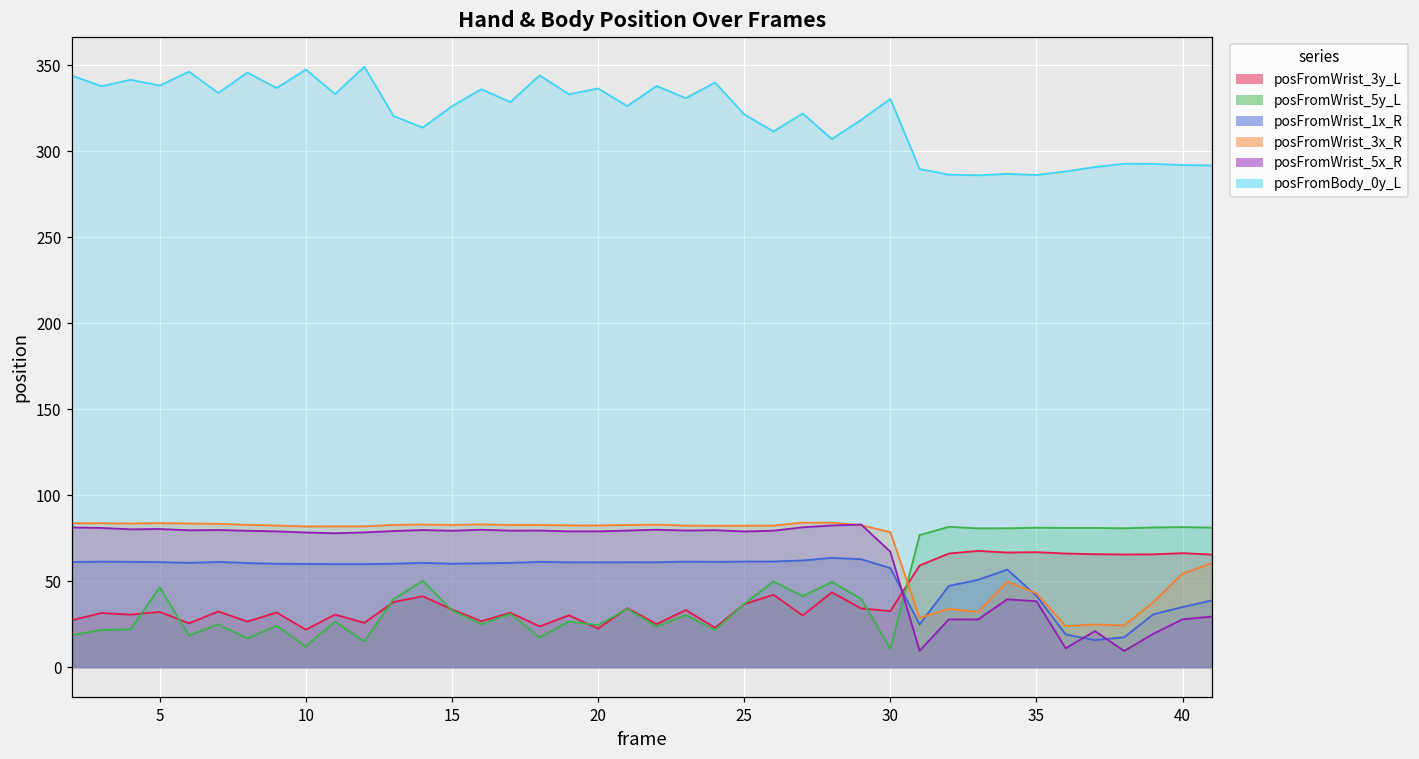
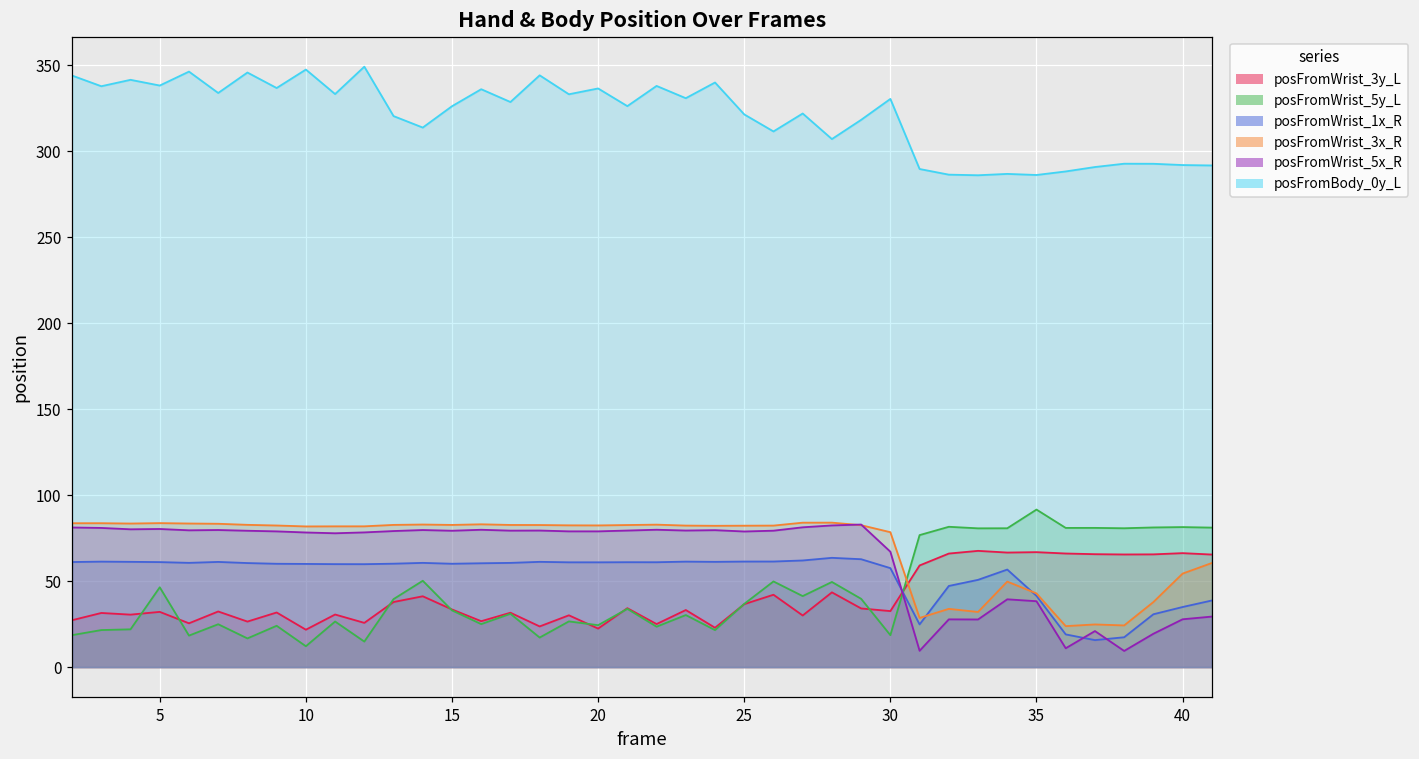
posFromWrist_5y_L, 30: 11 -> 19
posFromWrist_5y_L, 35: 81 -> 92
